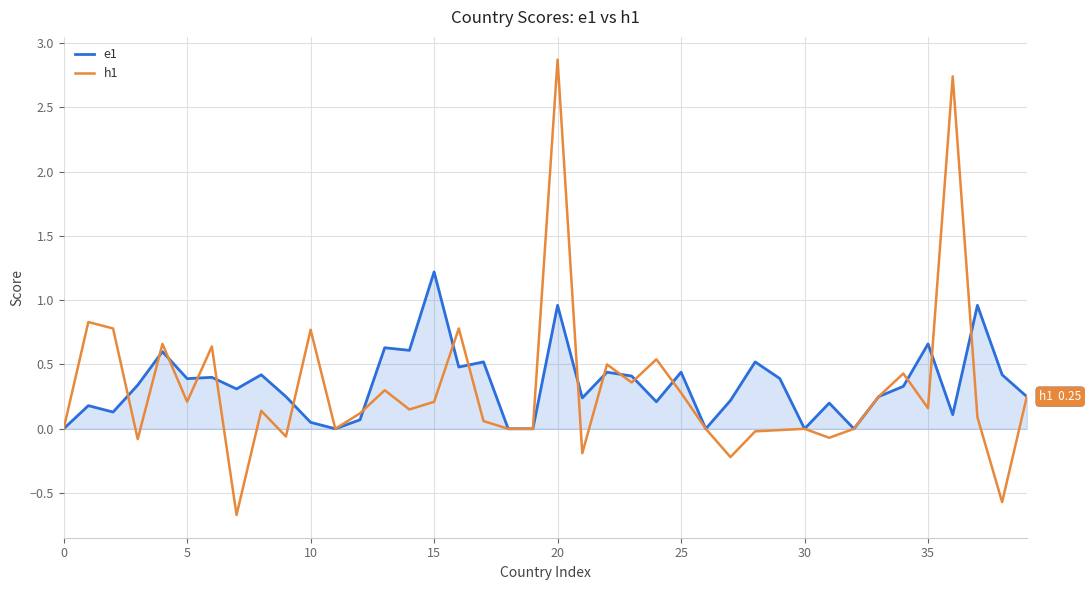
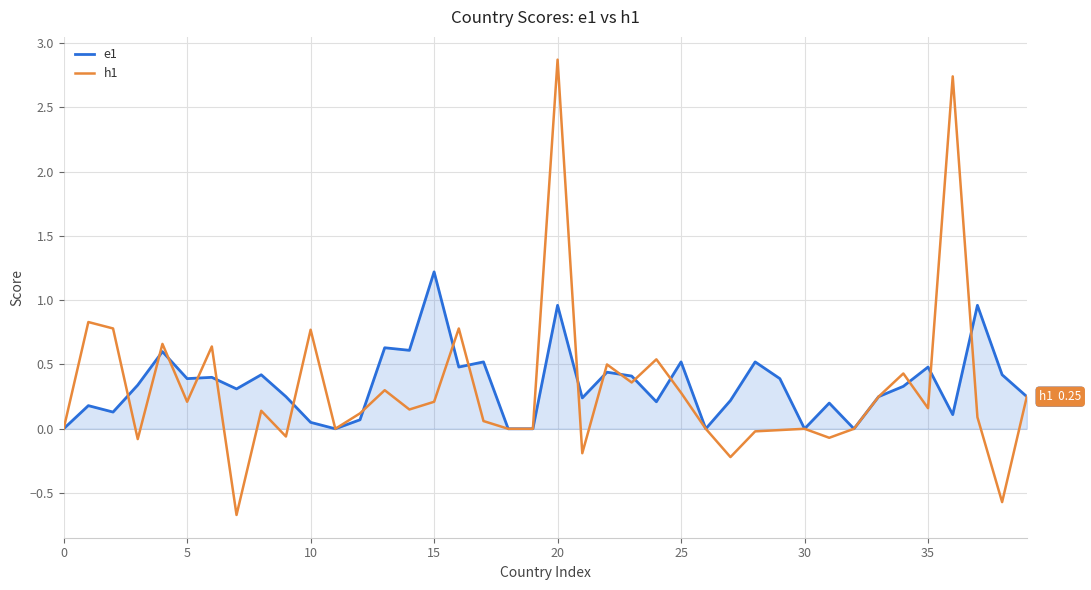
e1, 25: 0.44 -> 0.52
e1, 35: 0.66 -> 0.48
